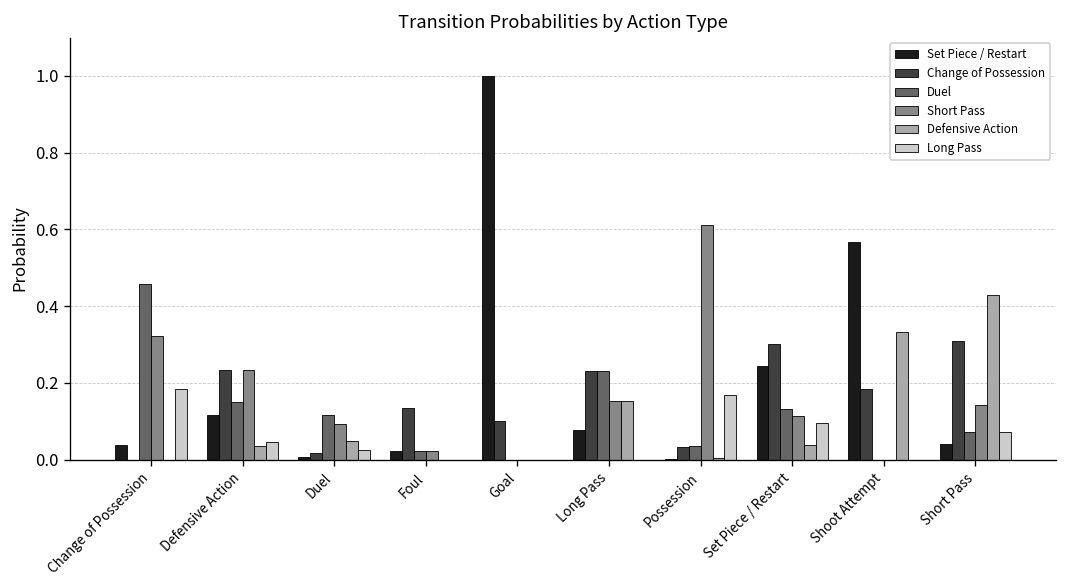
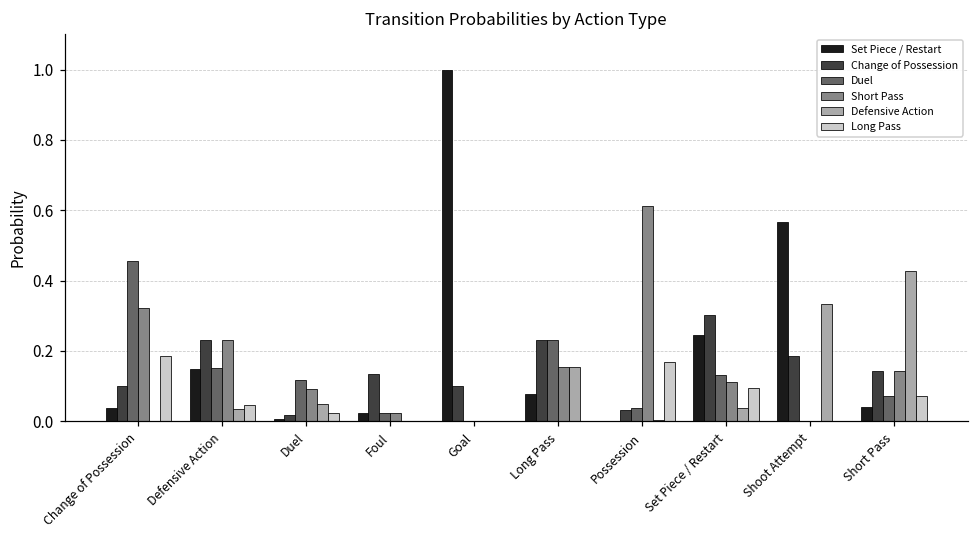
Change of Possession, Change of Possession: 0.0 -> 0.1
Set Piece / Restart, Defensive Action: 0.12 -> 0.15
Change of Possession, Short Pass: 0.31 -> 0.14
